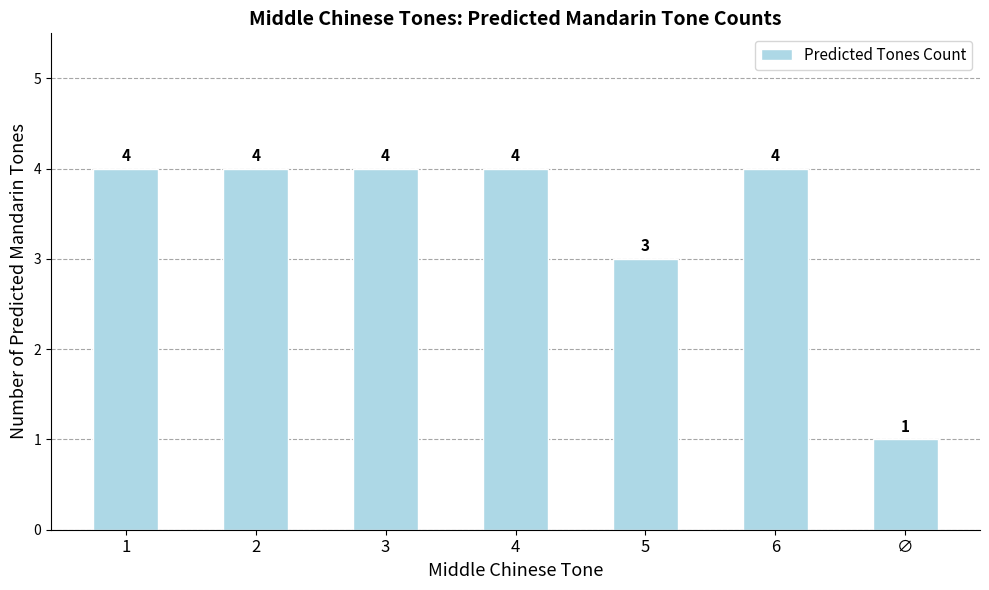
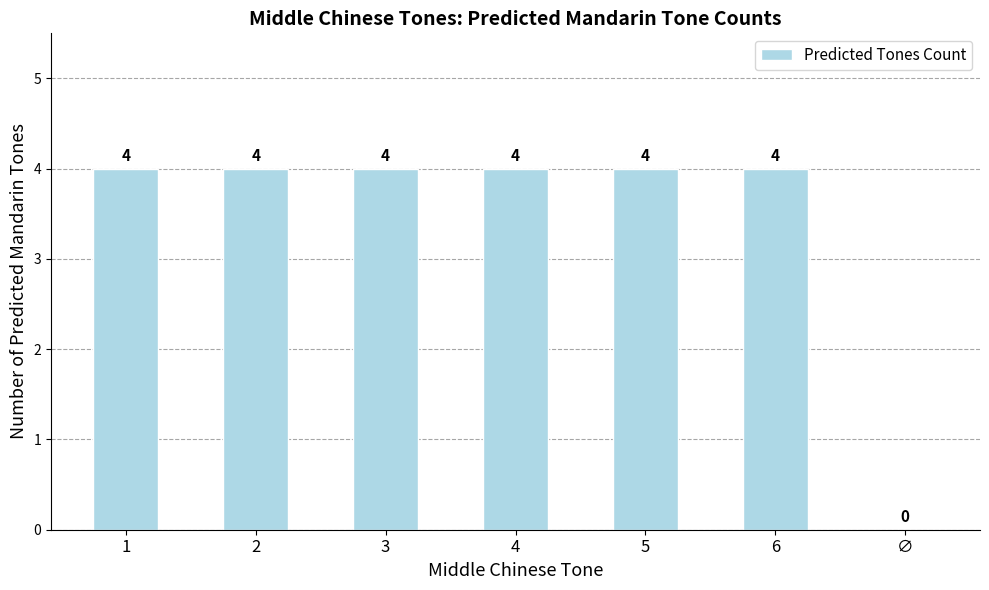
5: 3 -> 4
∅: 1 -> 0
